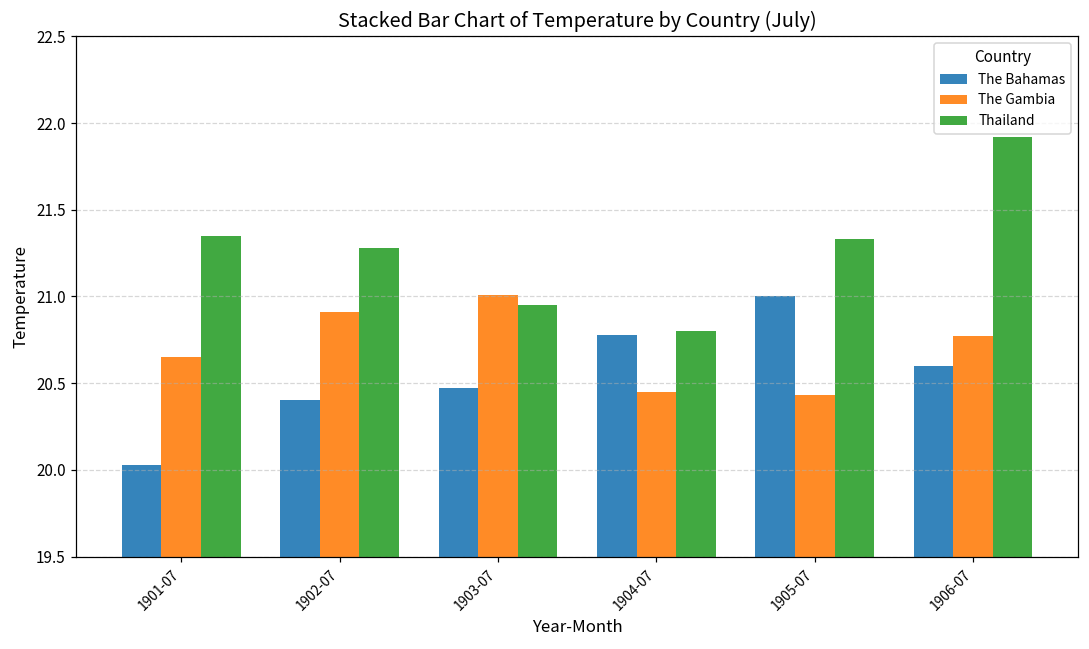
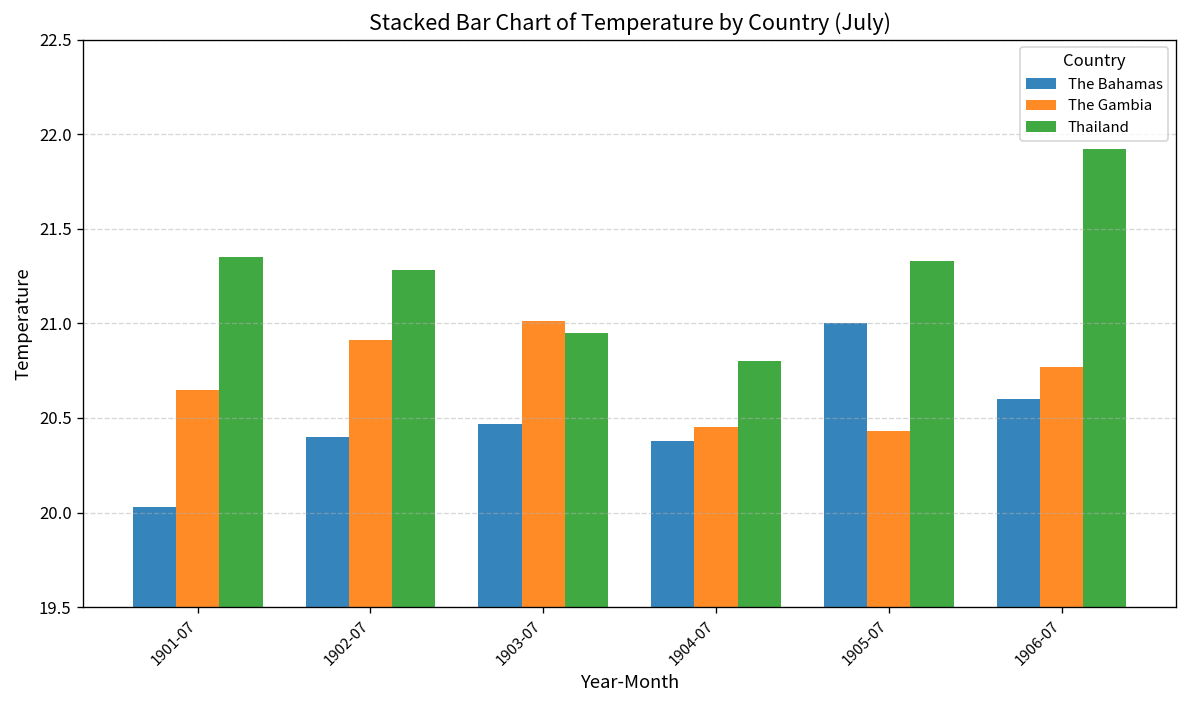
The Bahamas, 1904-07: 20.78 -> 20.38
